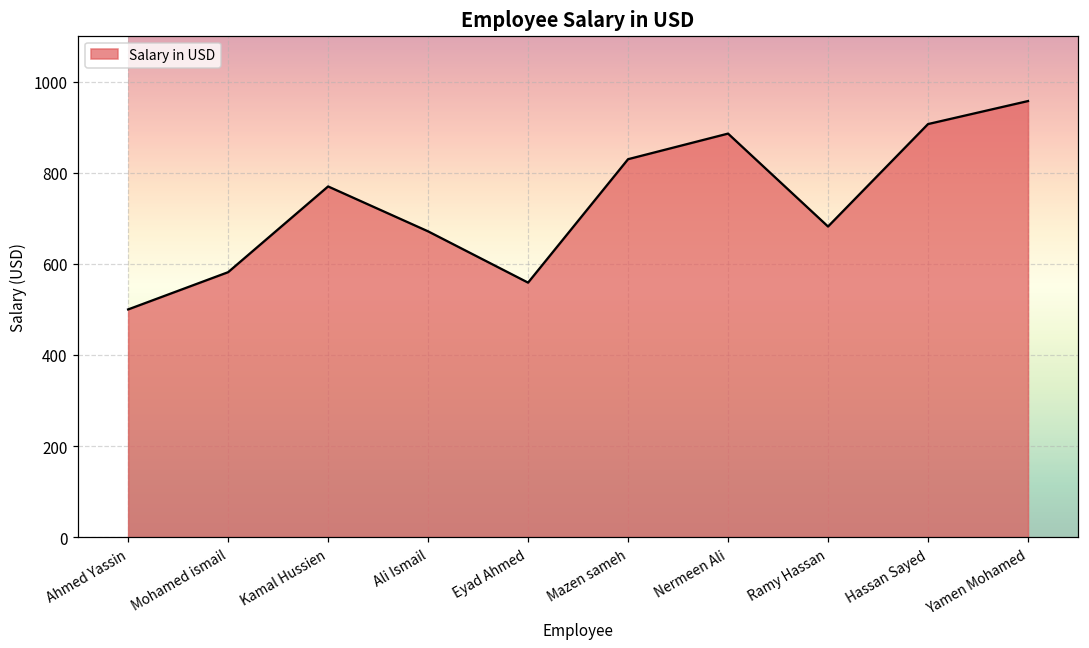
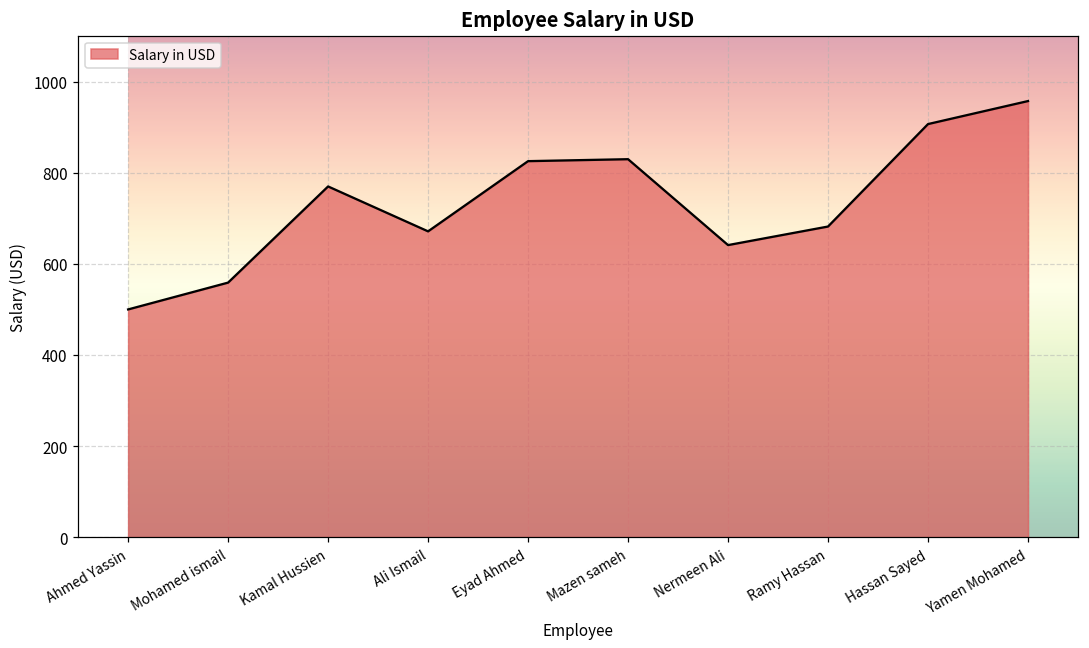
Mohamed ismail: 580 -> 560
Eyad Ahmed: 560 -> 830
Nermeen Ali: 890 -> 640
